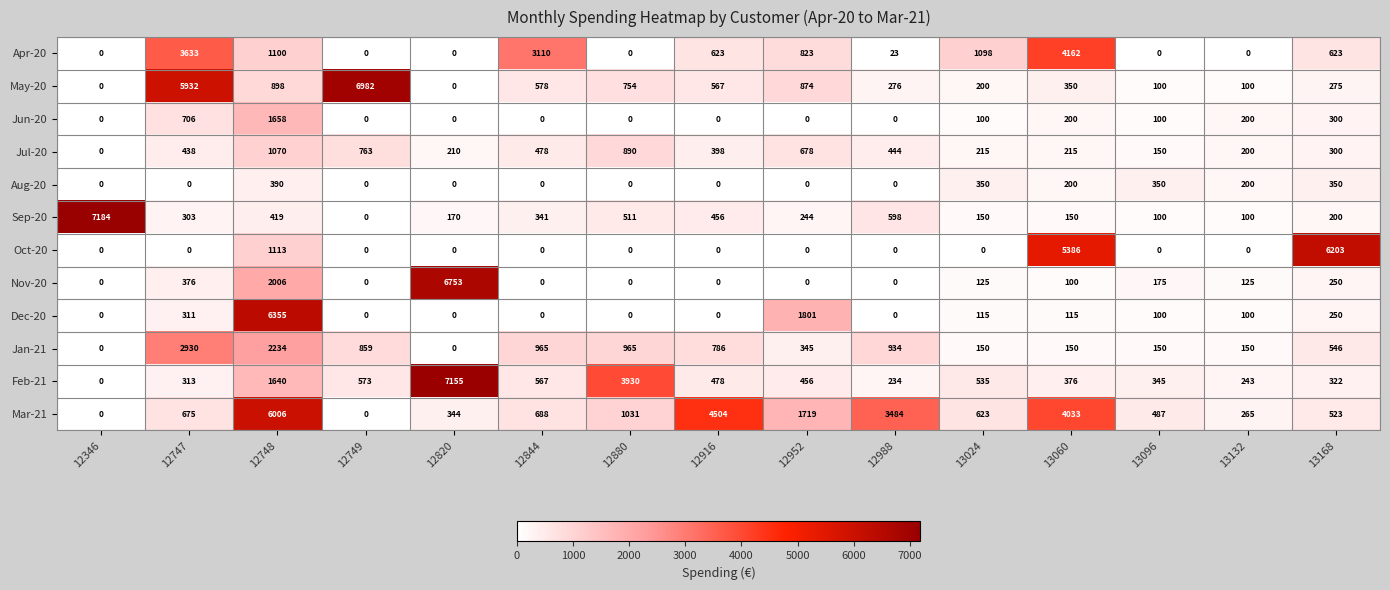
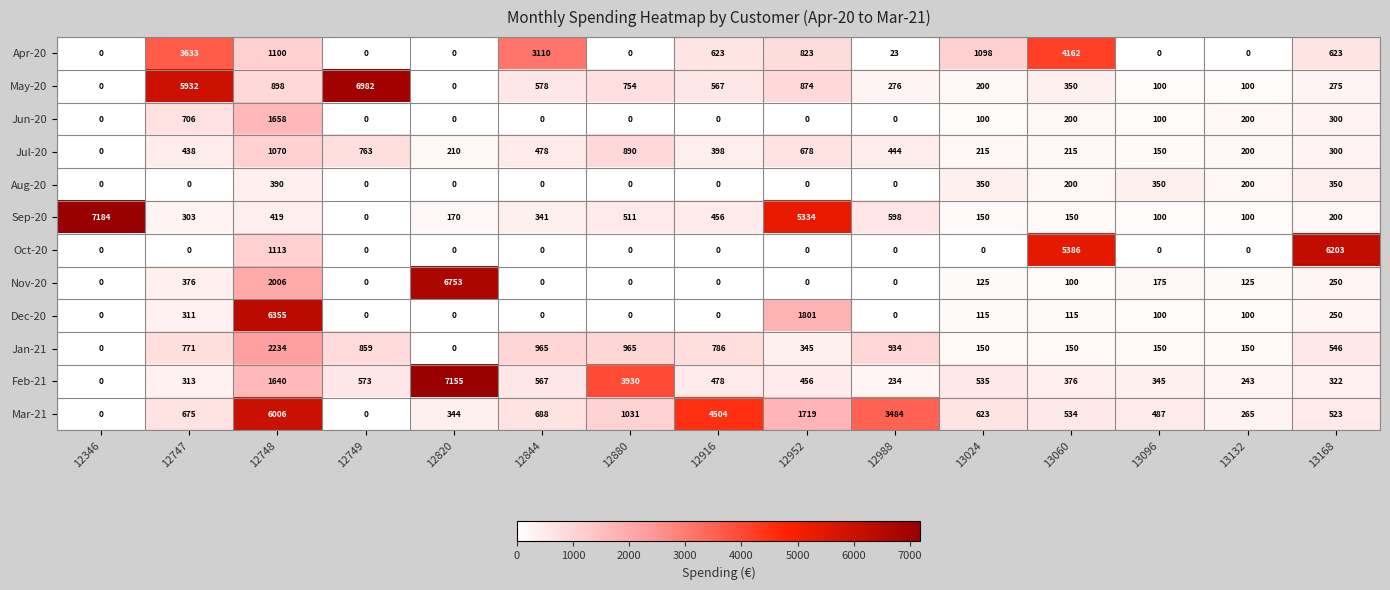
Sep-20, 12952: 244 -> 5334
Jan-21, 12747: 2930 -> 771
Mar-21, 13060: 4033 -> 534
